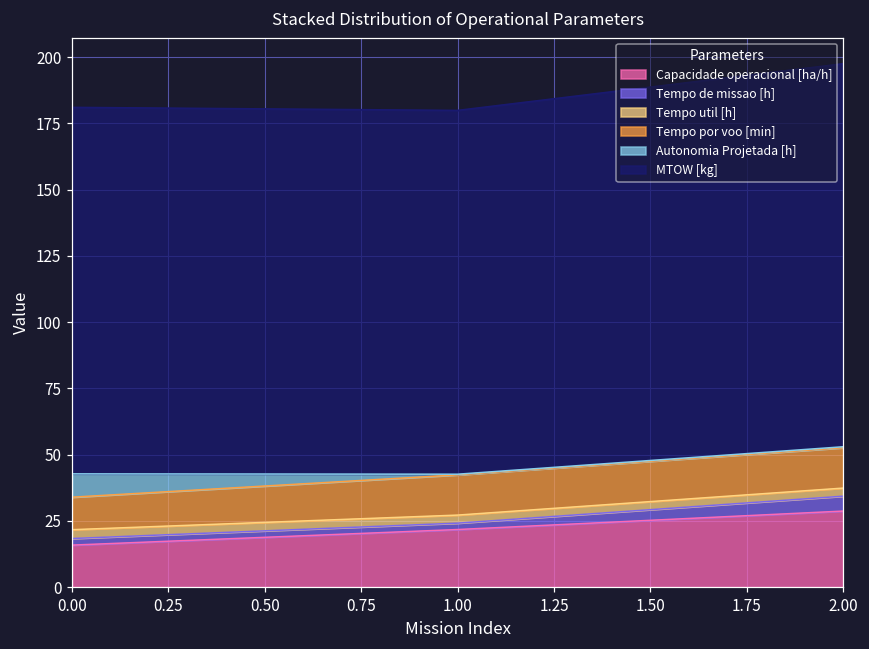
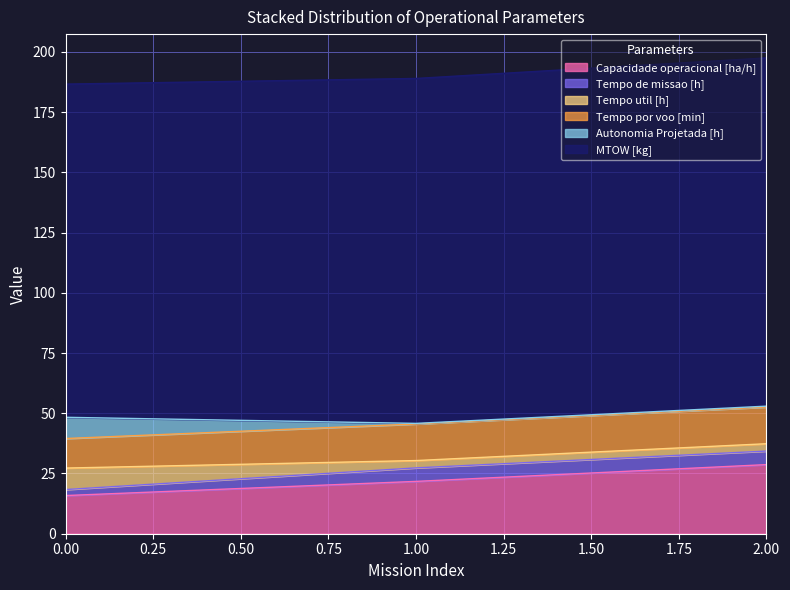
Tempo util [h], 0.00: 3 -> 9
Tempo de missao [h], 1.00: 2 -> 6
MTOW [kg], 1.00: 137 -> 143
